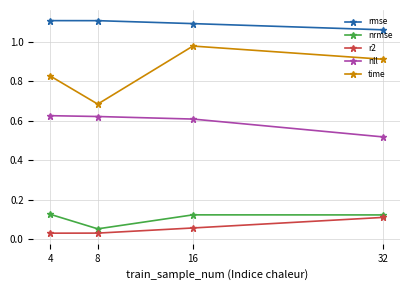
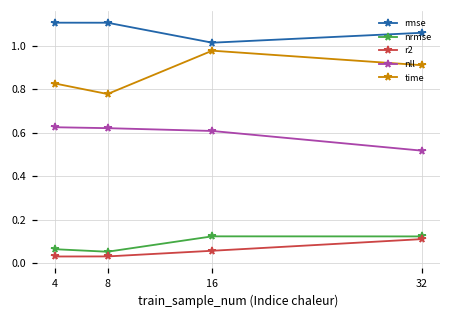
nrmse, 4: 0.13 -> 0.06
time, 8: 0.68 -> 0.78
rmse, 16: 1.09 -> 1.01
